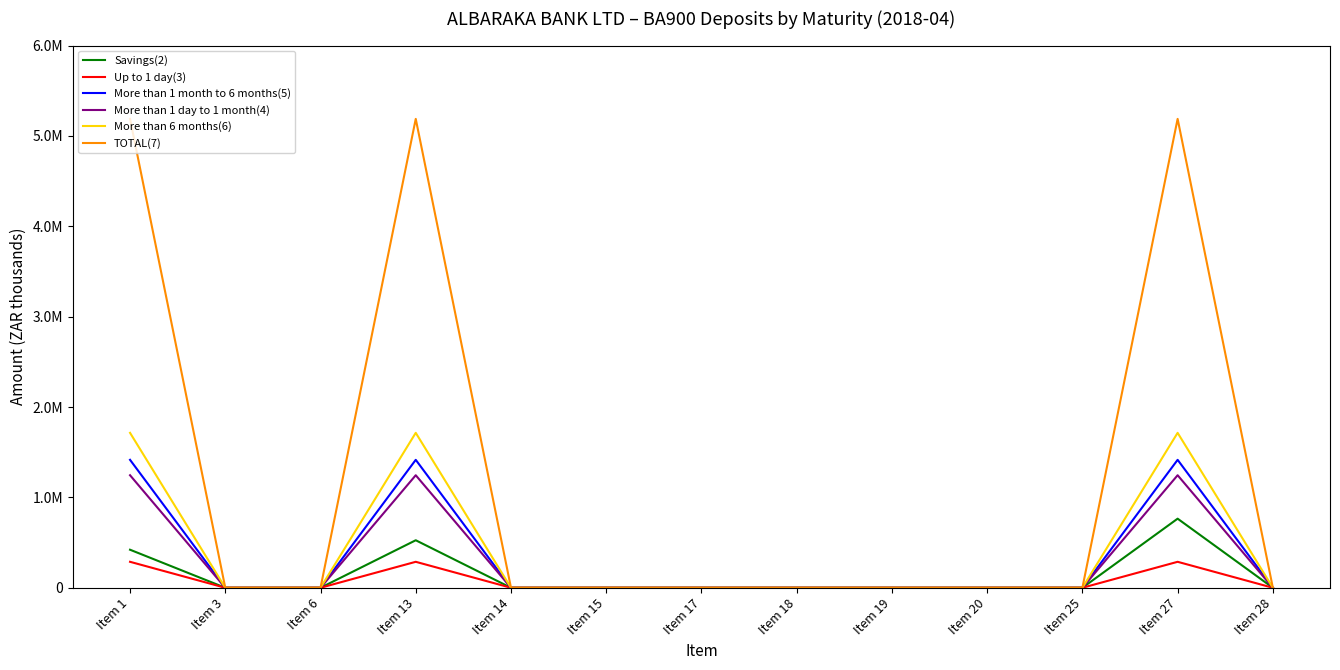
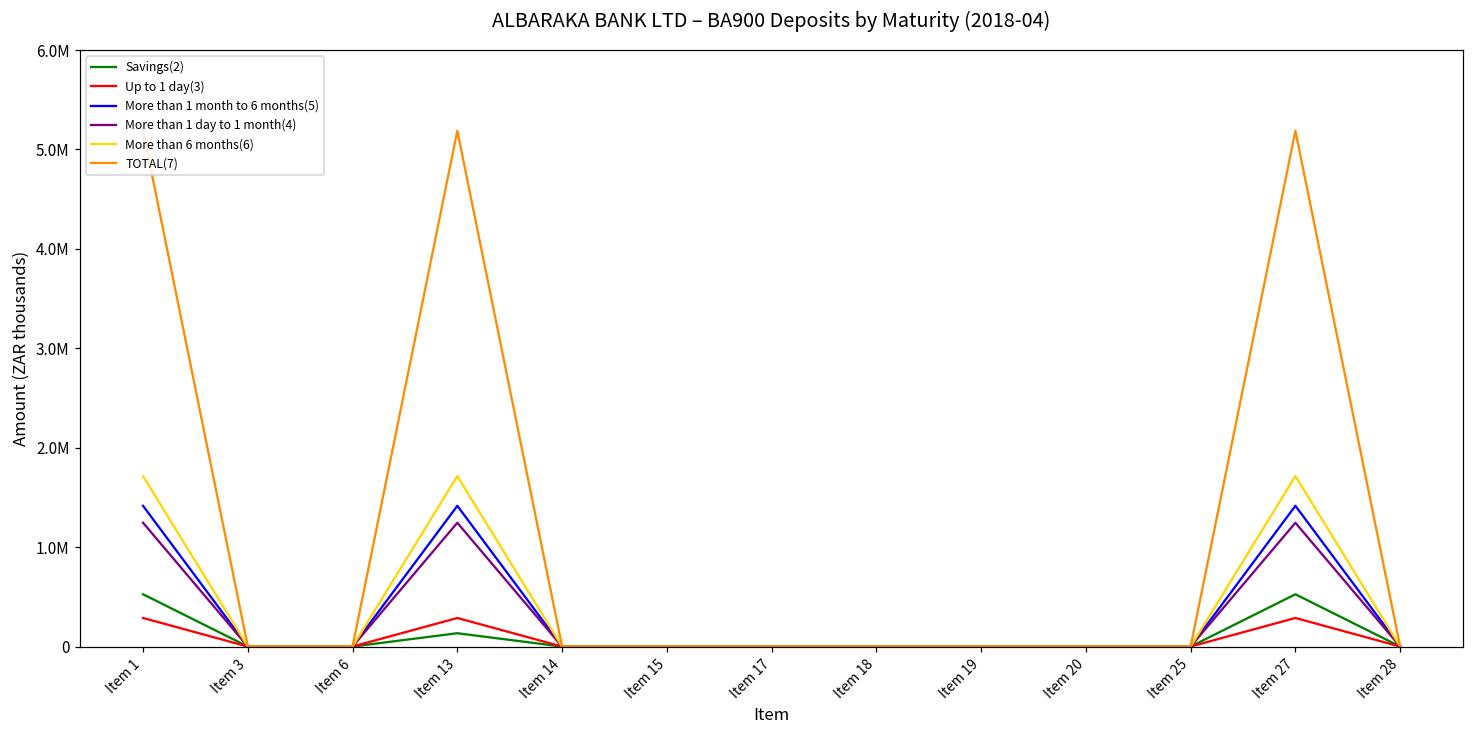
Savings(2), Item 1: 400000 -> 500000
Savings(2), Item 13: 500000 -> 100000
Savings(2), Item 27: 800000 -> 500000
